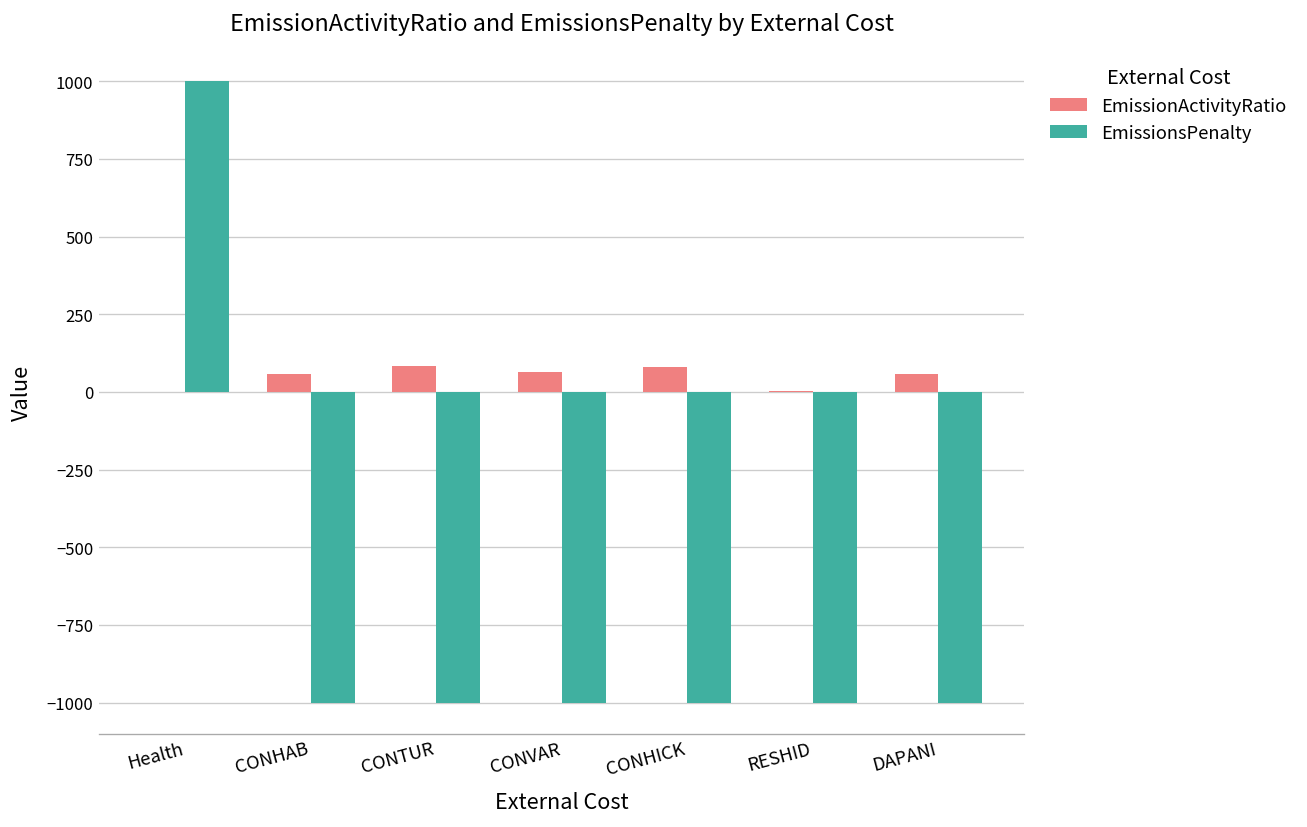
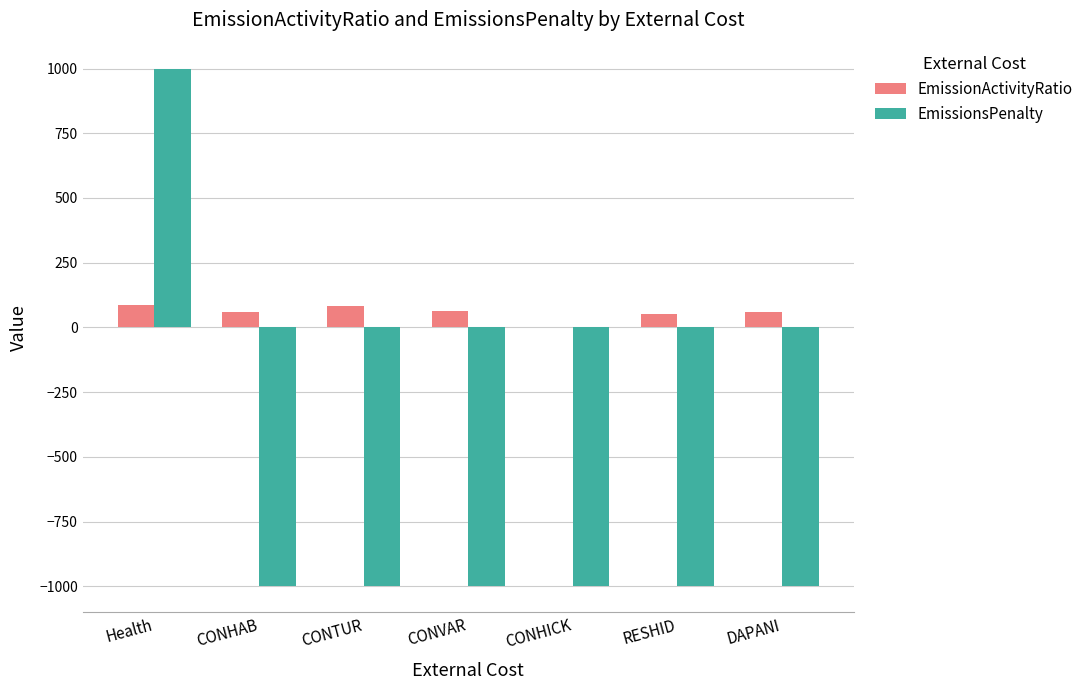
EmissionActivityRatio, Health: 0 -> 90
EmissionActivityRatio, CONHICK: 80 -> 0
EmissionActivityRatio, RESHID: 0 -> 50
